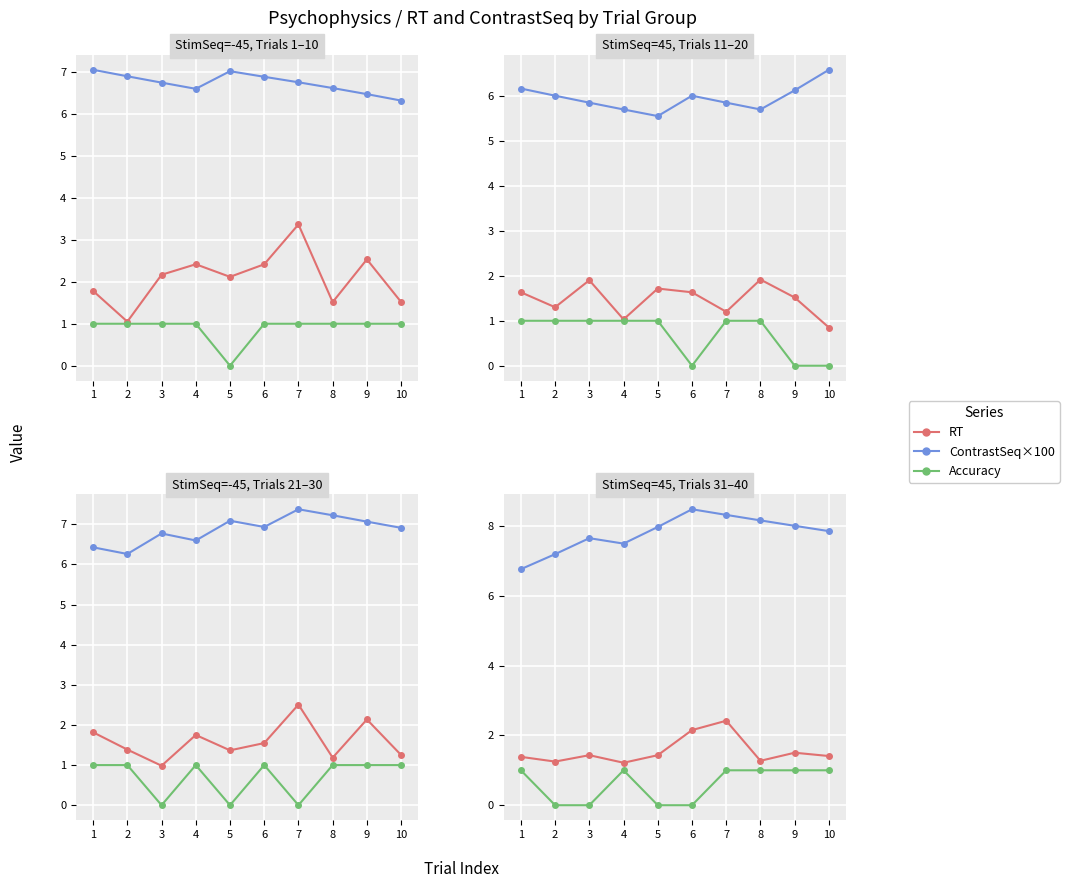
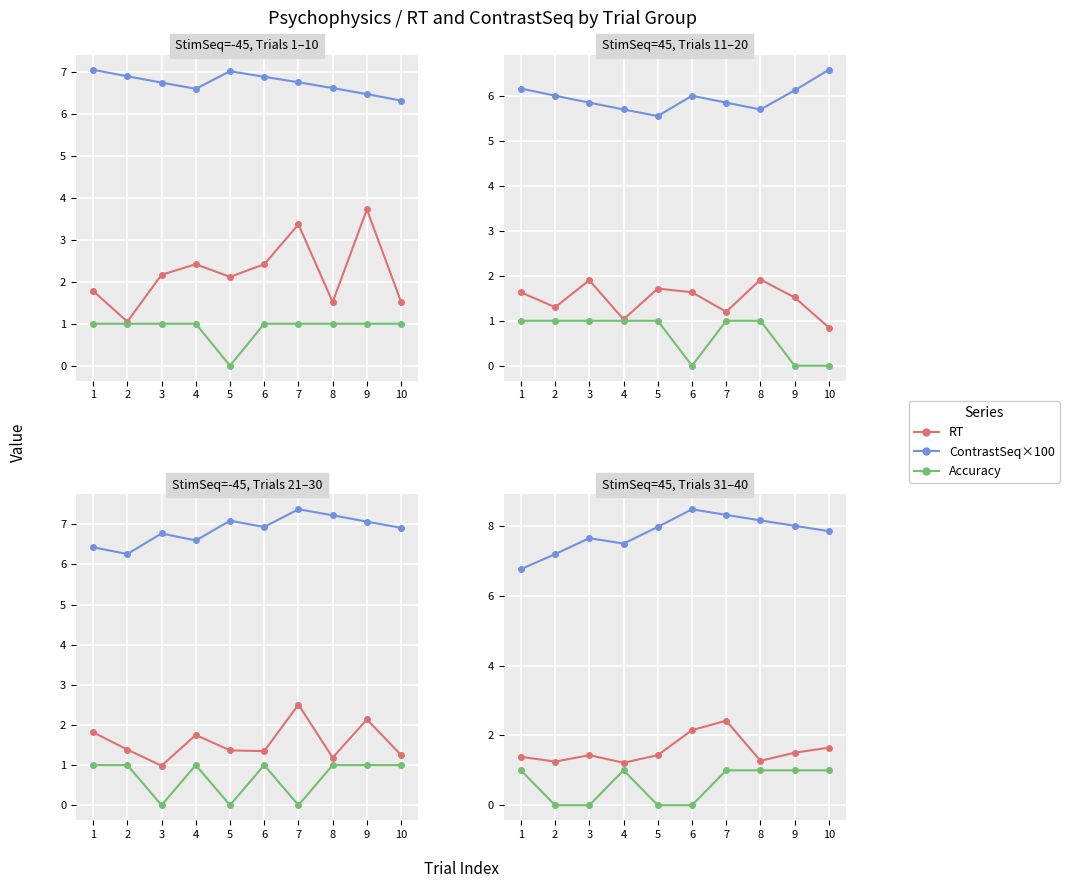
StimSeq=-45, Trials 1–10, RT, 9: 2.5 -> 3.7
StimSeq=-45, Trials 21–30, RT, 6: 1.5 -> 1.3
StimSeq=45, Trials 31–40, RT, 10: 1.4 -> 1.6
